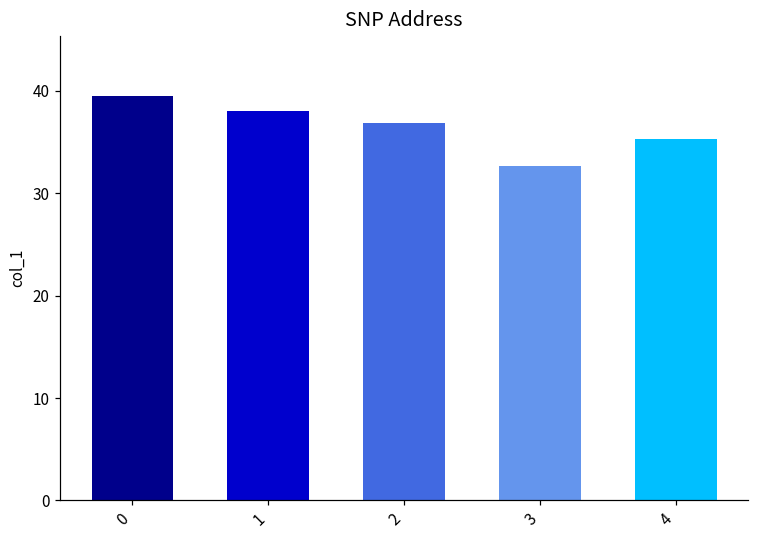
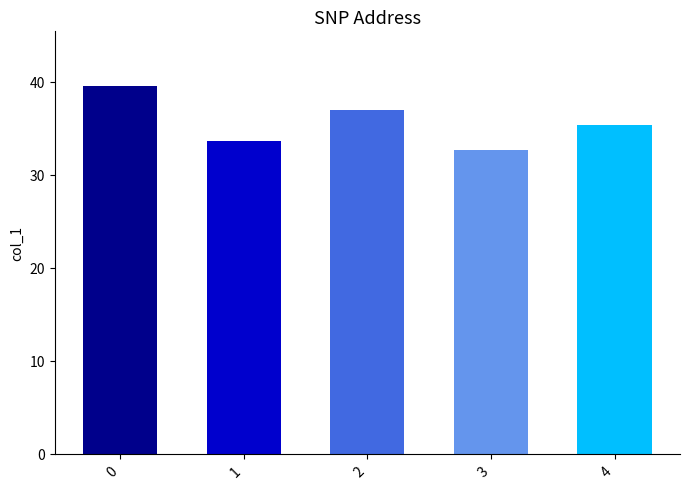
1: 38 -> 34
